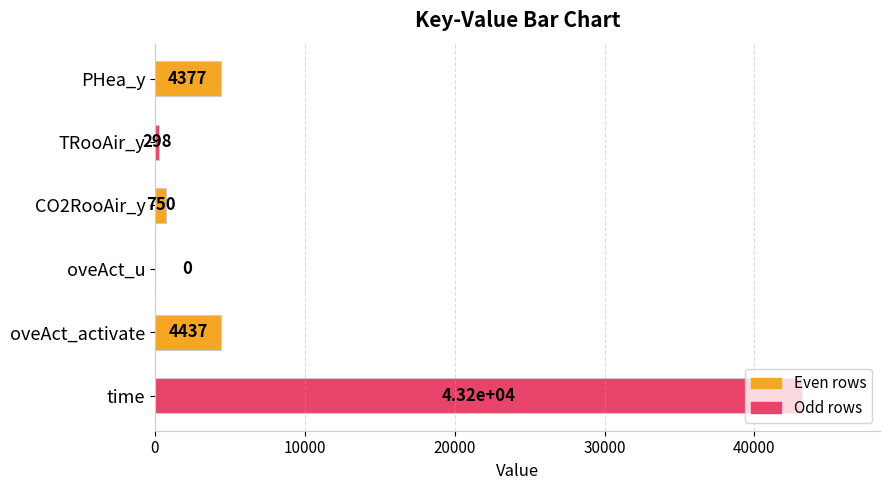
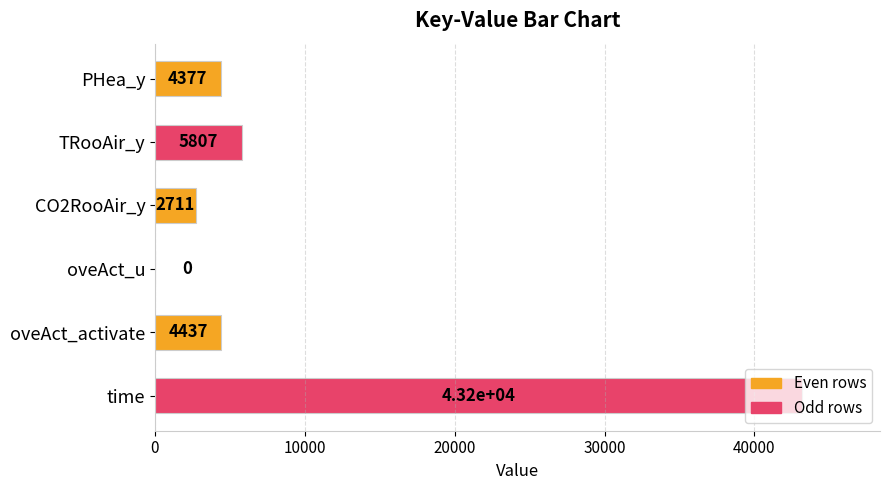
TRooAir_y: 298 -> 5807
CO2RooAir_y: 750 -> 2711
